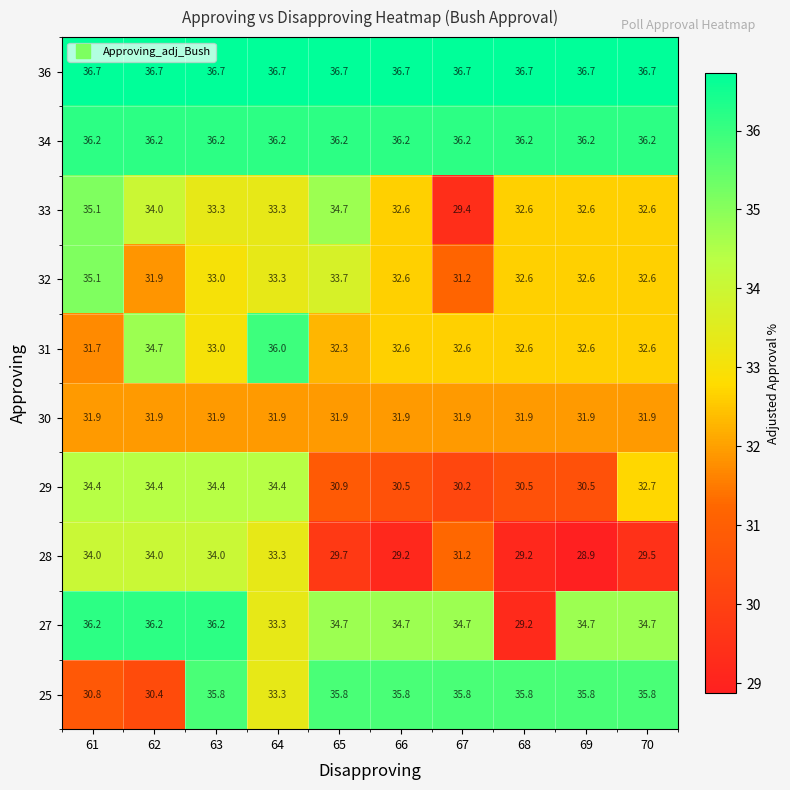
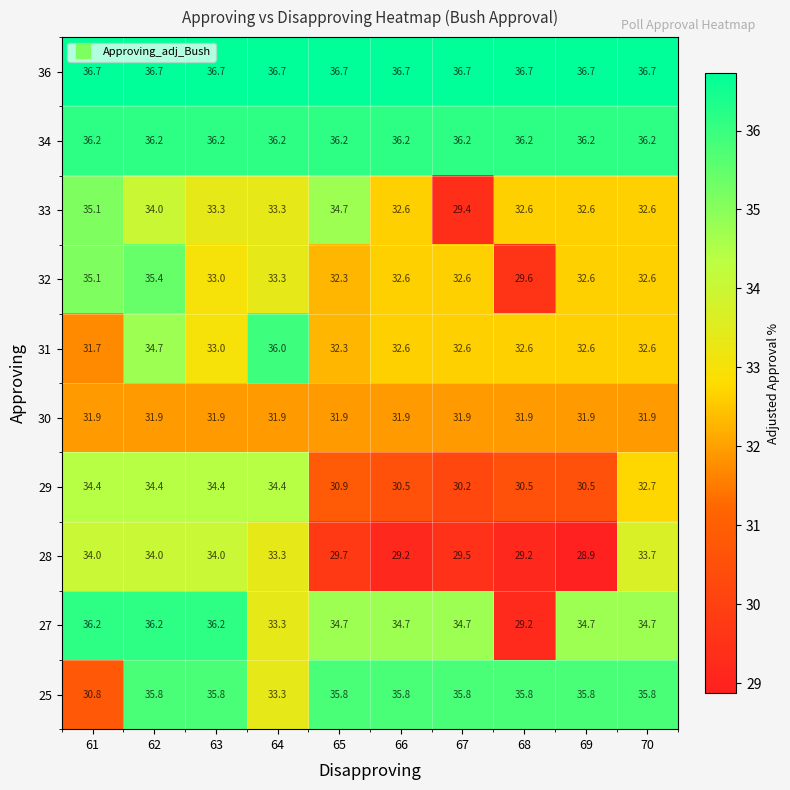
32, 62: 31.9 -> 35.4
32, 65: 33.7 -> 32.3
32, 67: 31.2 -> 32.6
32, 68: 32.6 -> 29.6
28, 67: 31.2 -> 29.5
28, 70: 29.5 -> 33.7
25, 62: 30.4 -> 35.8
